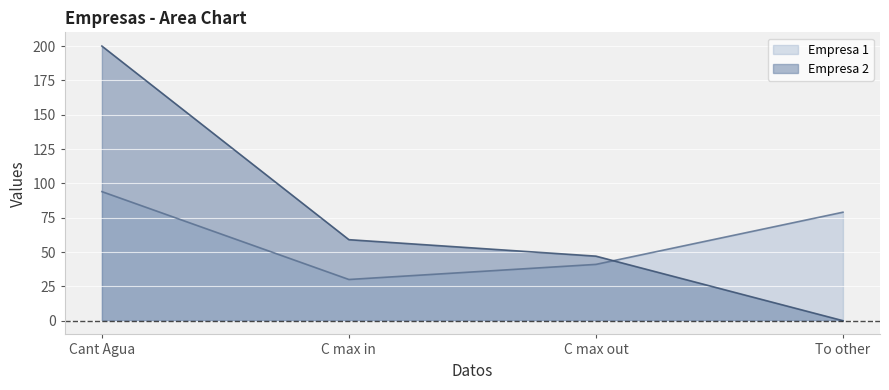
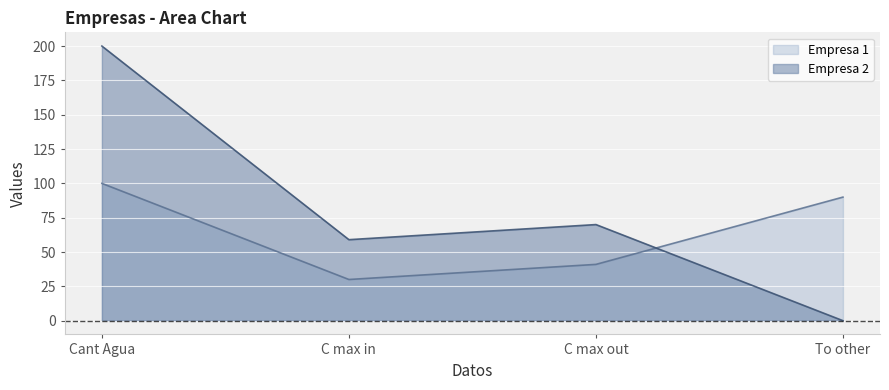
Empresa 1, Cant Agua: 94 -> 100
Empresa 2, C max out: 47 -> 70
Empresa 1, To other: 79 -> 90
